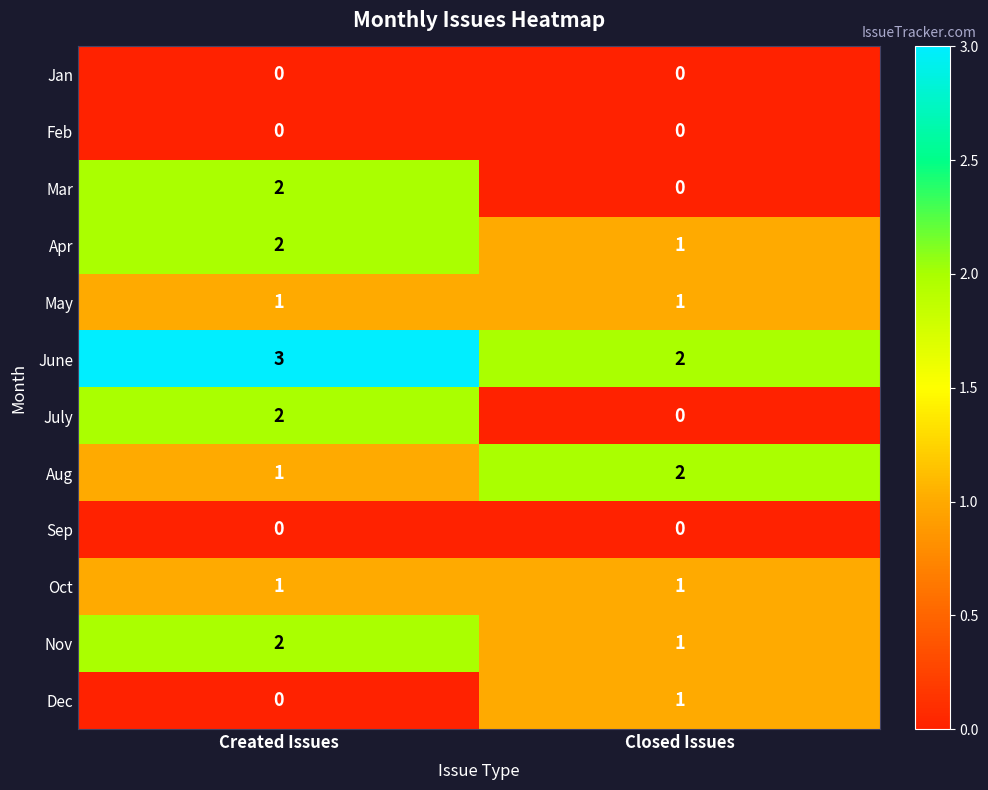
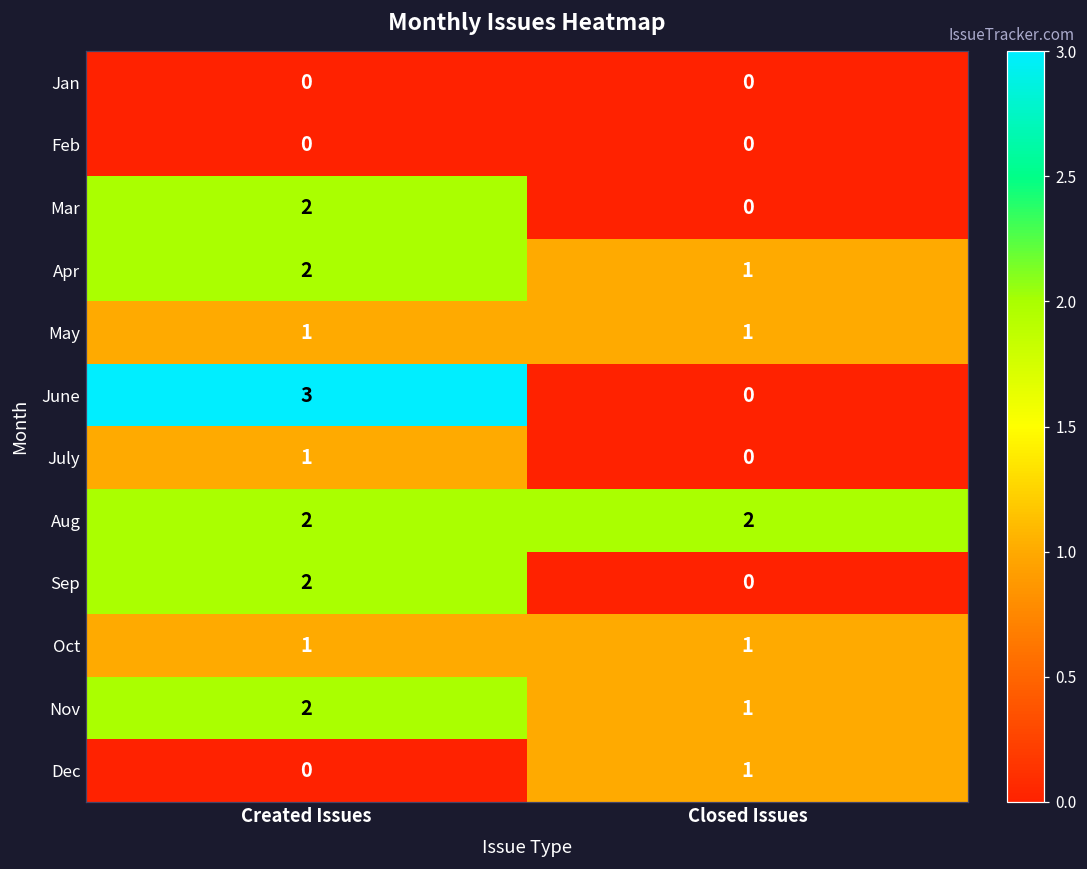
June, Closed Issues: 2 -> 0
July, Created Issues: 2 -> 1
Aug, Created Issues: 1 -> 2
Sep, Created Issues: 0 -> 2
